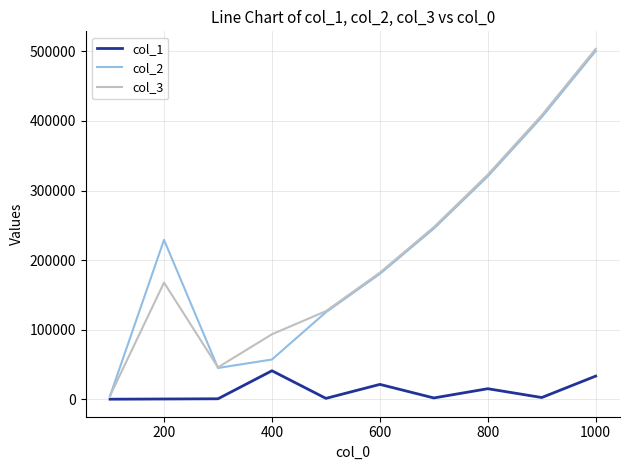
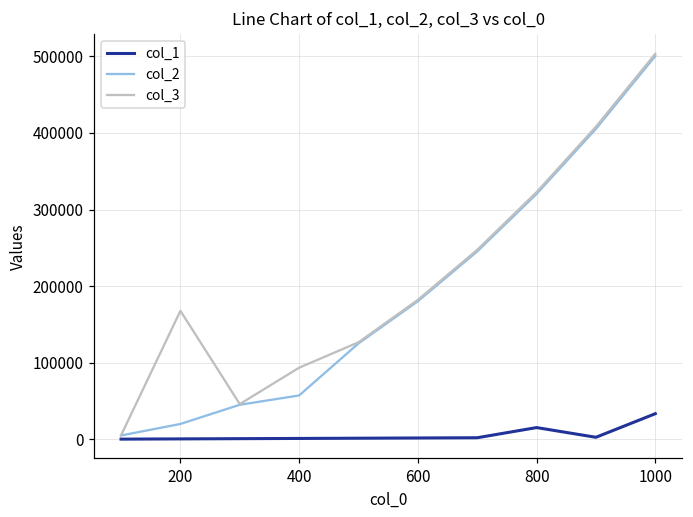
col_2, 200: 230000 -> 20000
col_1, 400: 40000 -> 0
col_1, 600: 20000 -> 0
